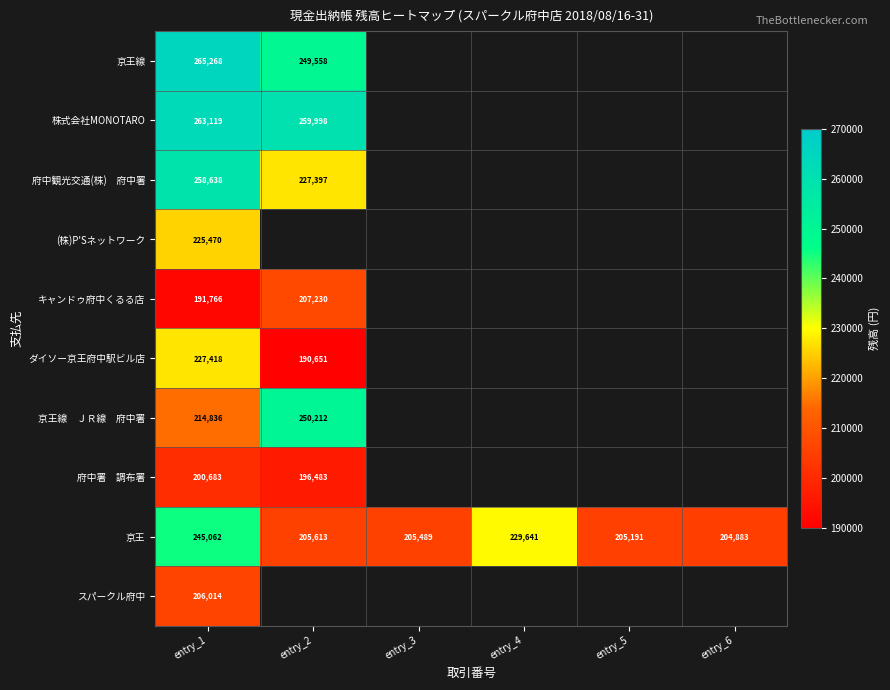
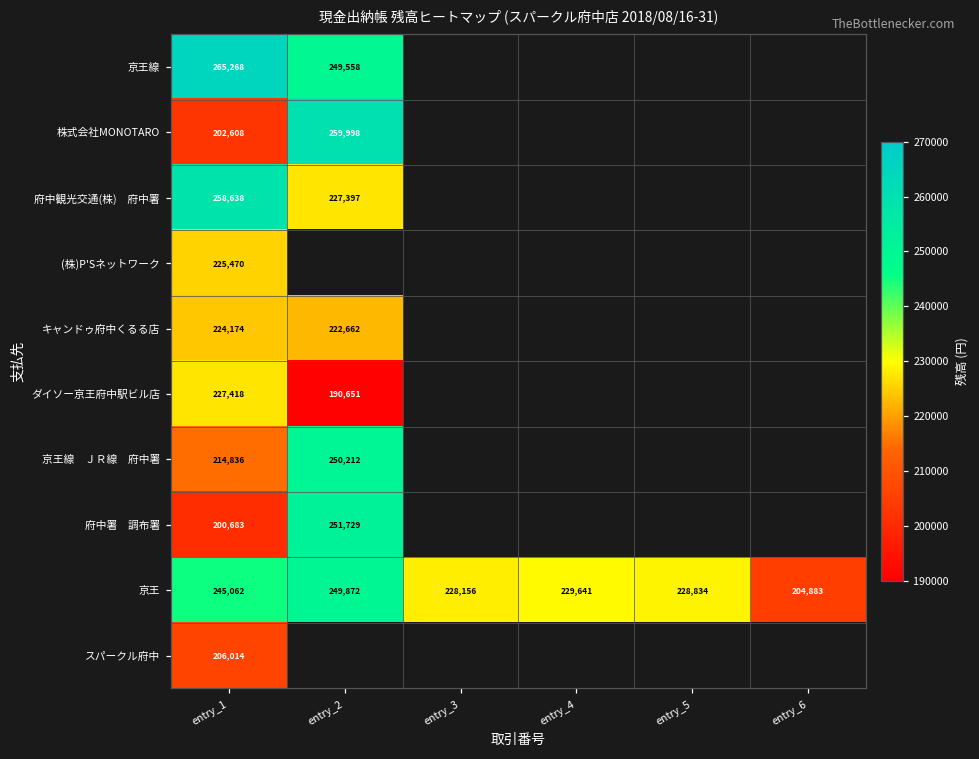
株式会社MONOTARO, entry_1: 263,119 -> 202,608
キャンドゥ府中くるる店, entry_1: 191,766 -> 224,174
キャンドゥ府中くるる店, entry_2: 207,230 -> 222,662
府中署 調布署, entry_2: 196,483 -> 251,729
京王, entry_2: 205,613 -> 249,872
京王, entry_3: 205,489 -> 228,156
京王, entry_5: 205,191 -> 228,834
